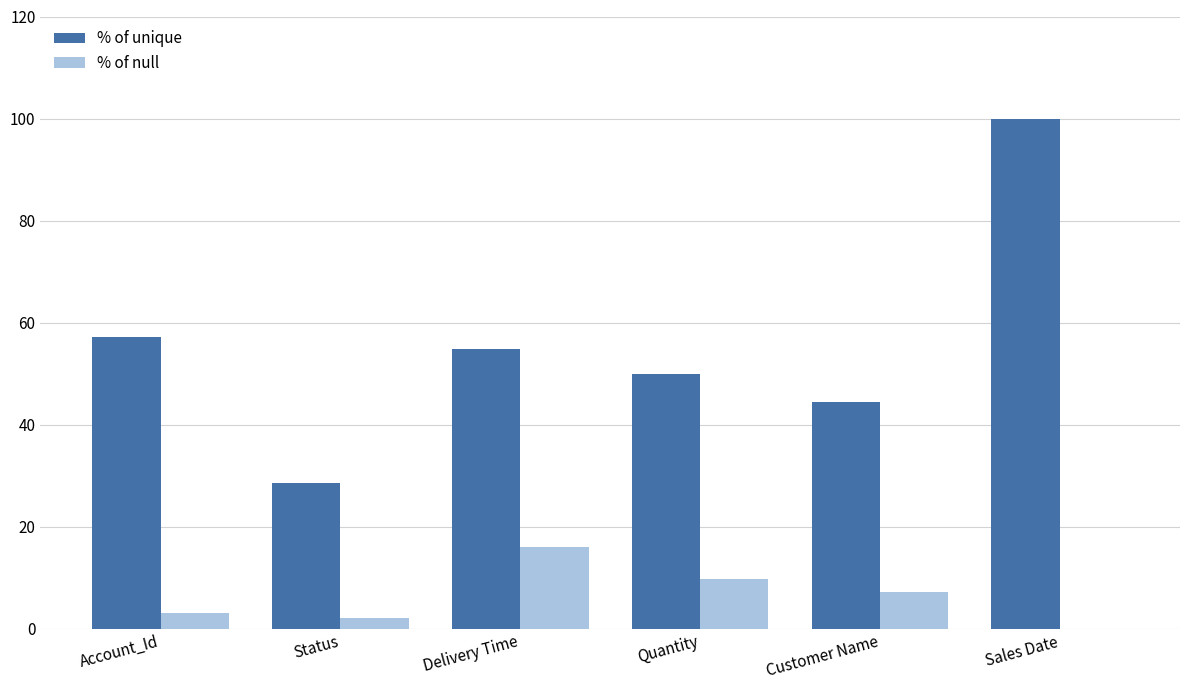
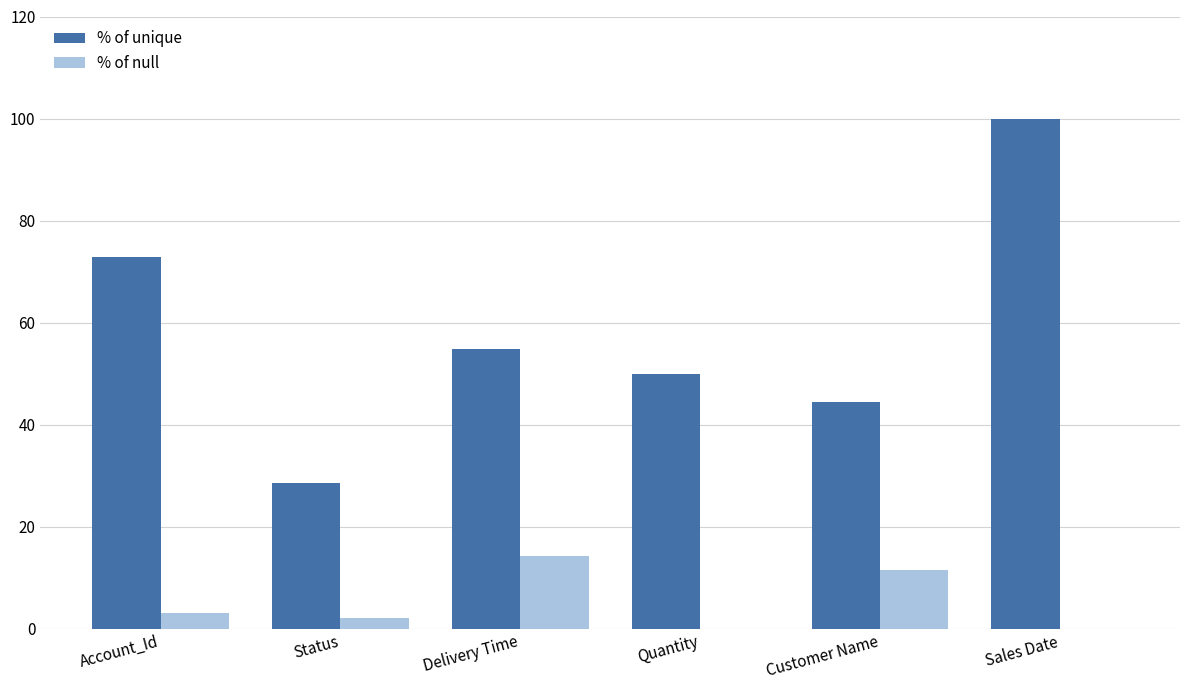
% of unique, Account_Id: 57 -> 73
% of null, Delivery Time: 16 -> 14
% of null, Quantity: 10 -> 0
% of null, Customer Name: 7 -> 11
